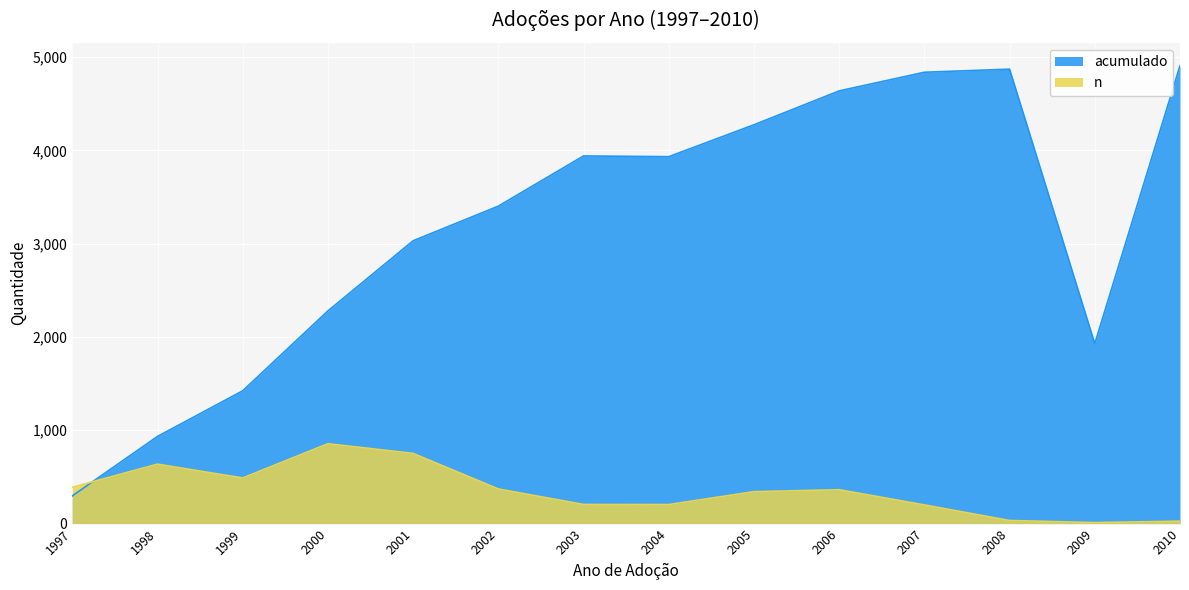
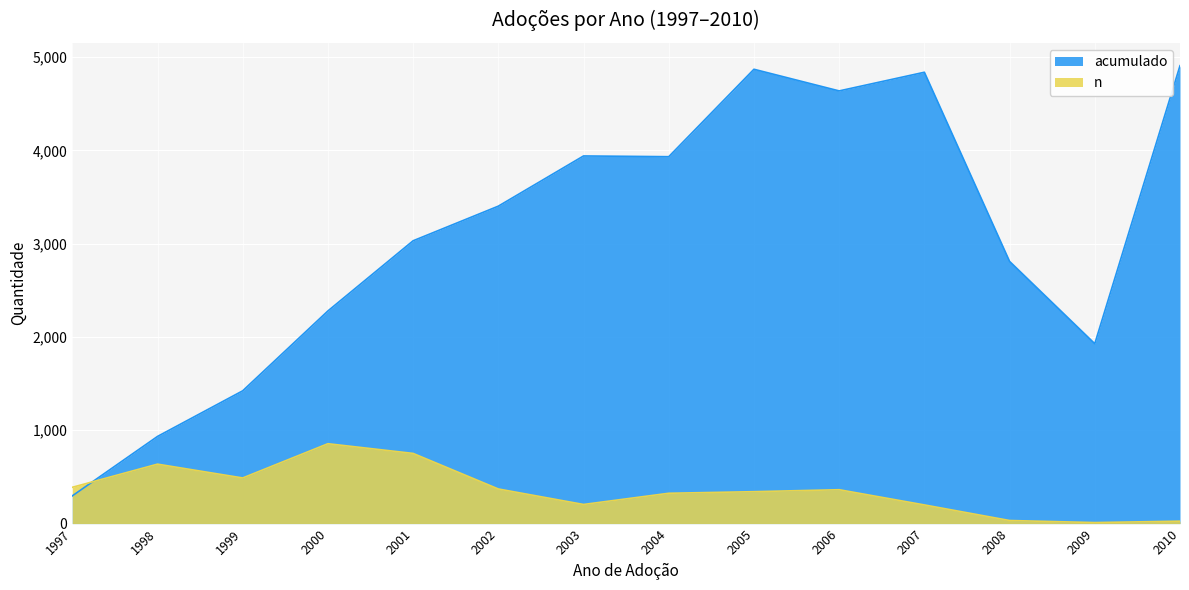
n, 2004: 200 -> 300
acumulado, 2005: 4,300 -> 4,900
acumulado, 2008: 4,900 -> 2,800
